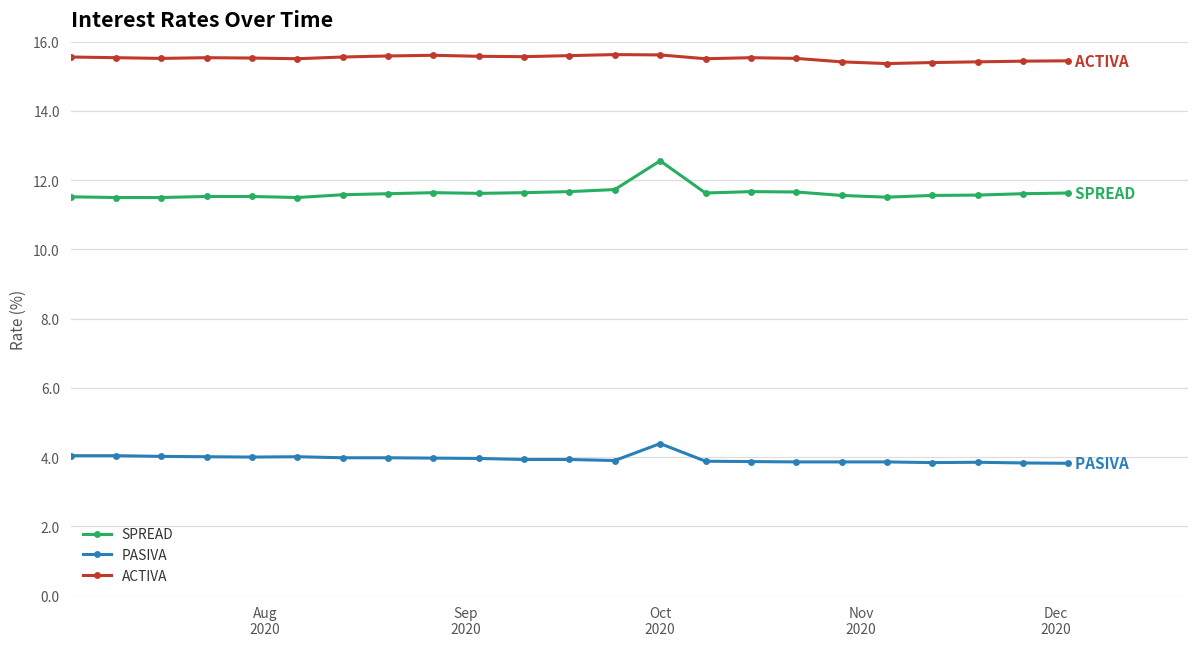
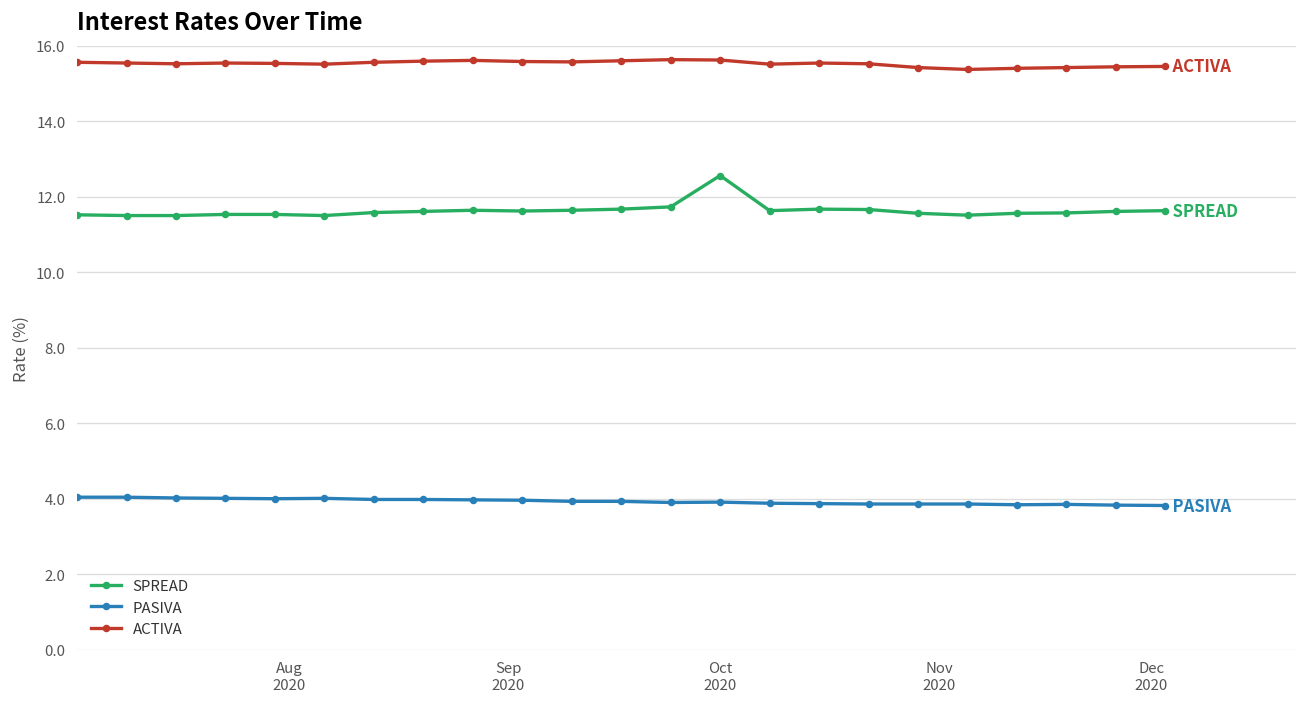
PASIVA, Oct 2020: 4.4 -> 3.9
